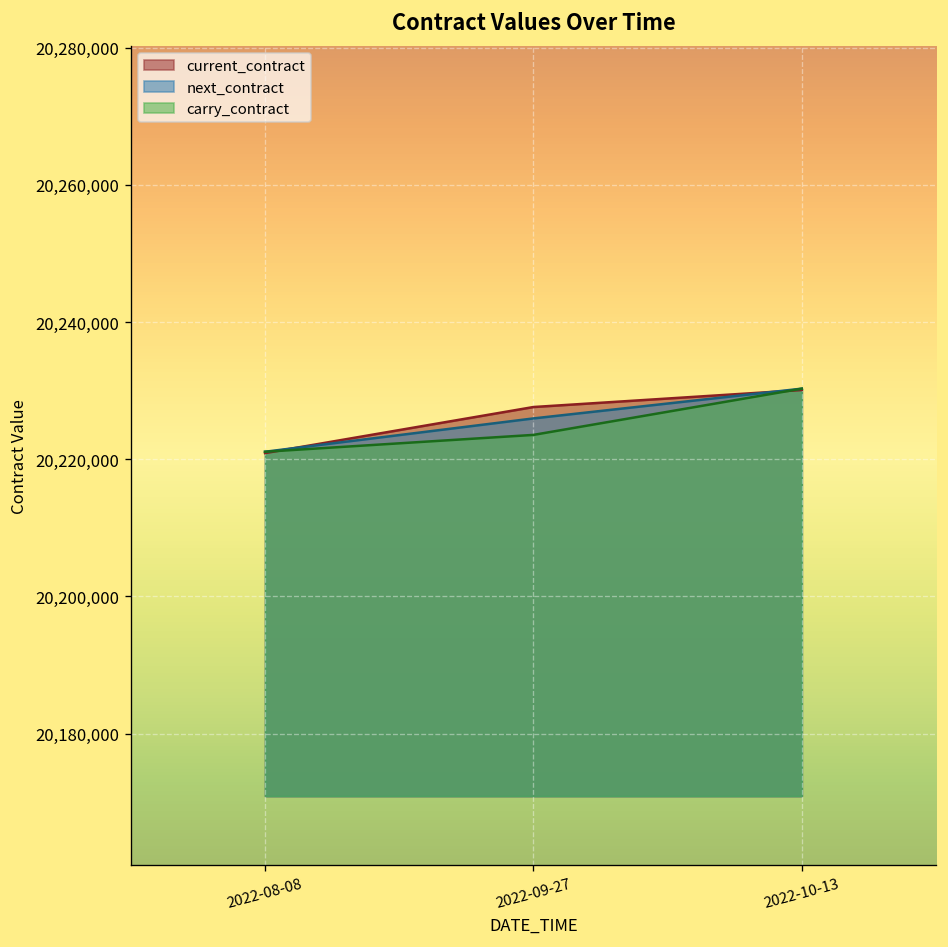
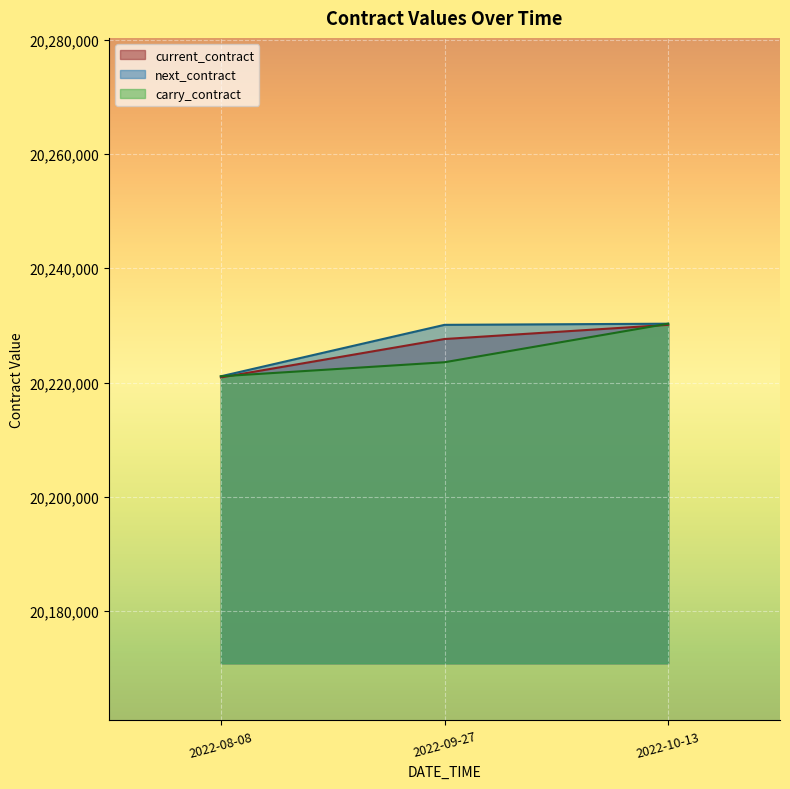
next_contract, 2022-09-27: 20,226,000 -> 20,230,000
